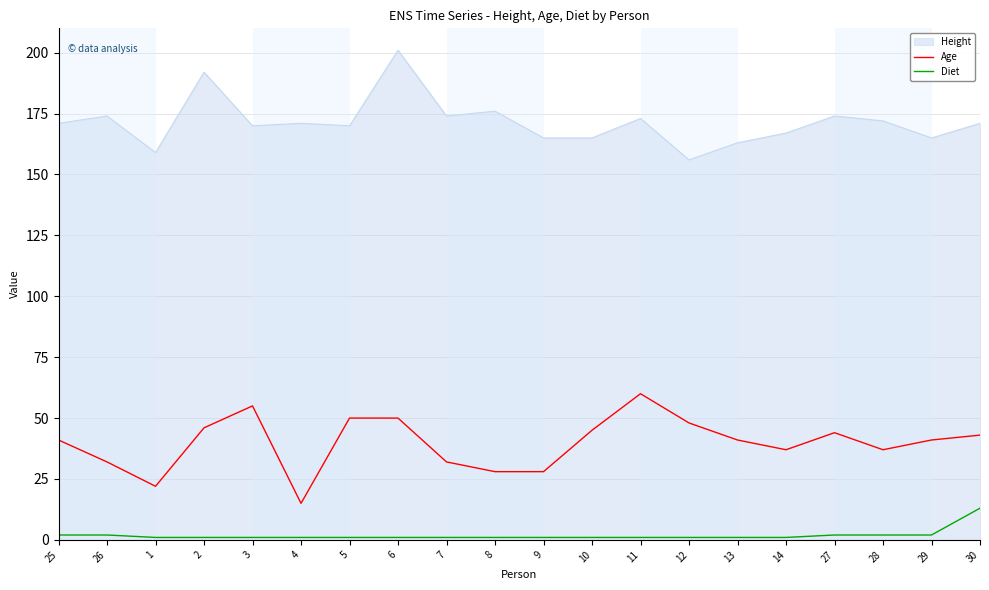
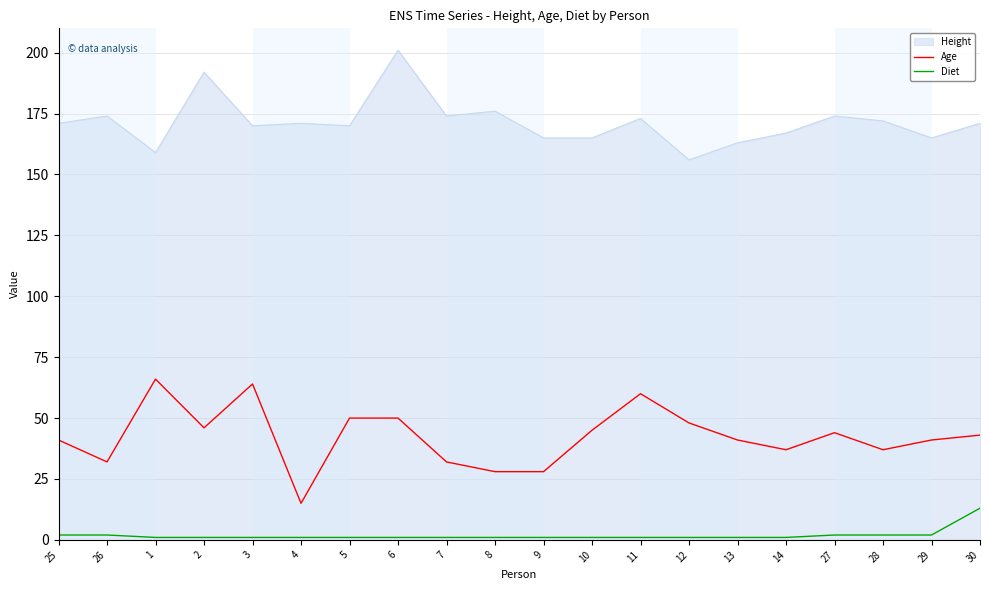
Age, 1: 22 -> 66
Age, 3: 55 -> 64
